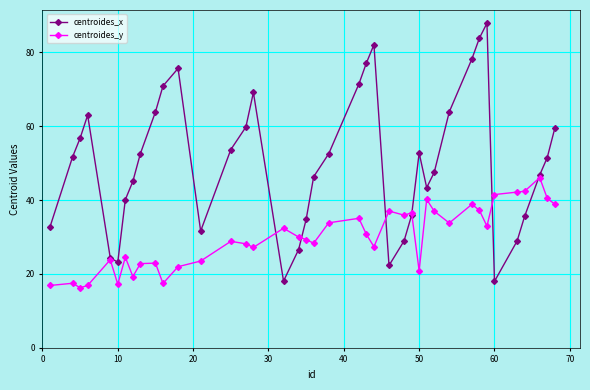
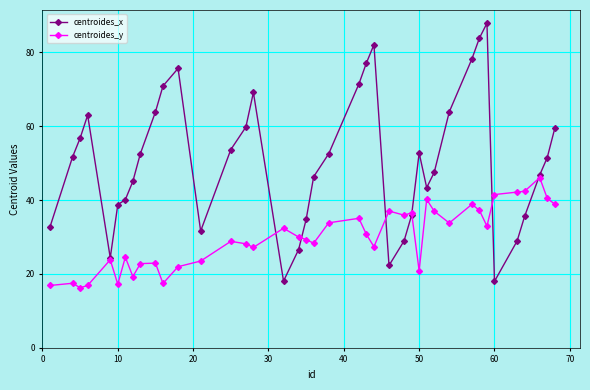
centroides_x, 10: 23 -> 39
